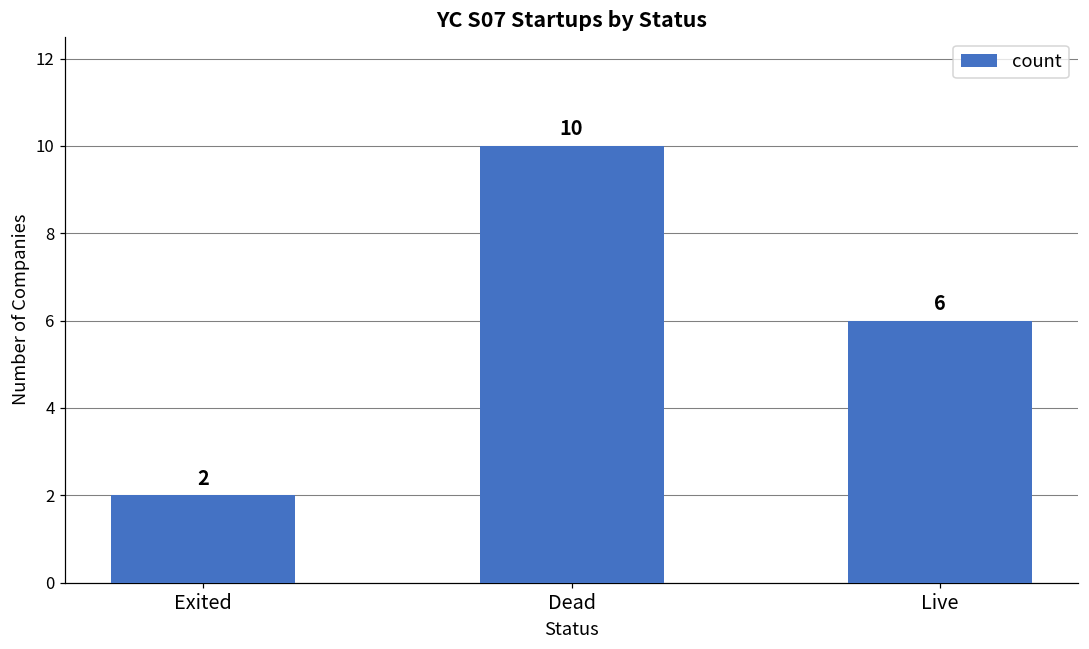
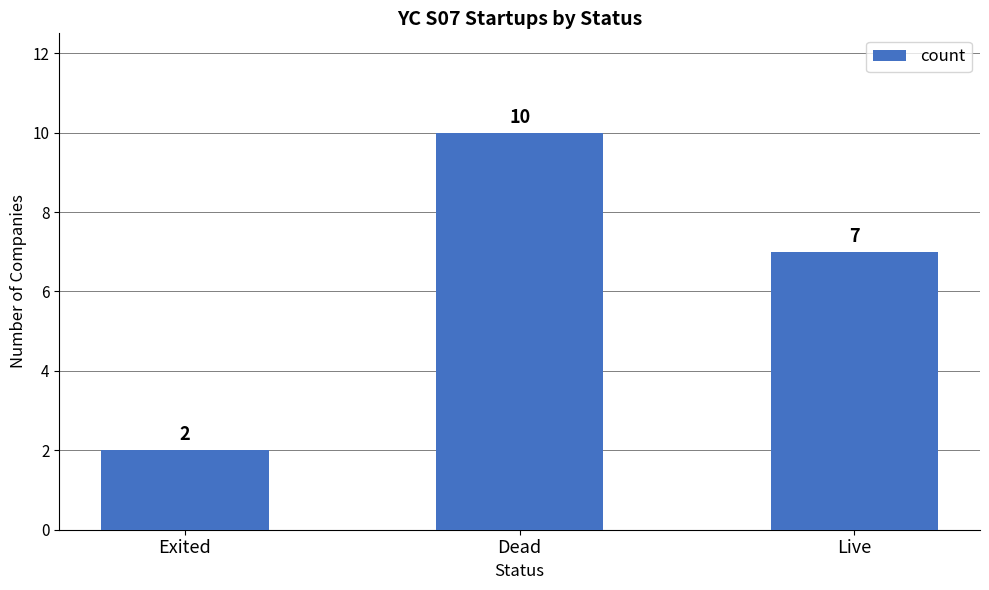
Live: 6 -> 7
